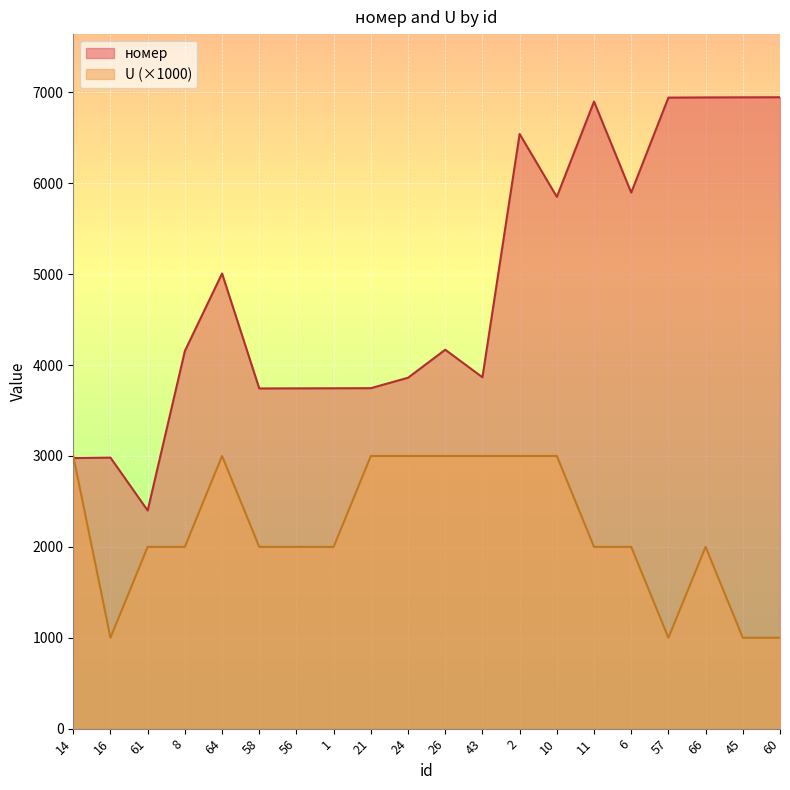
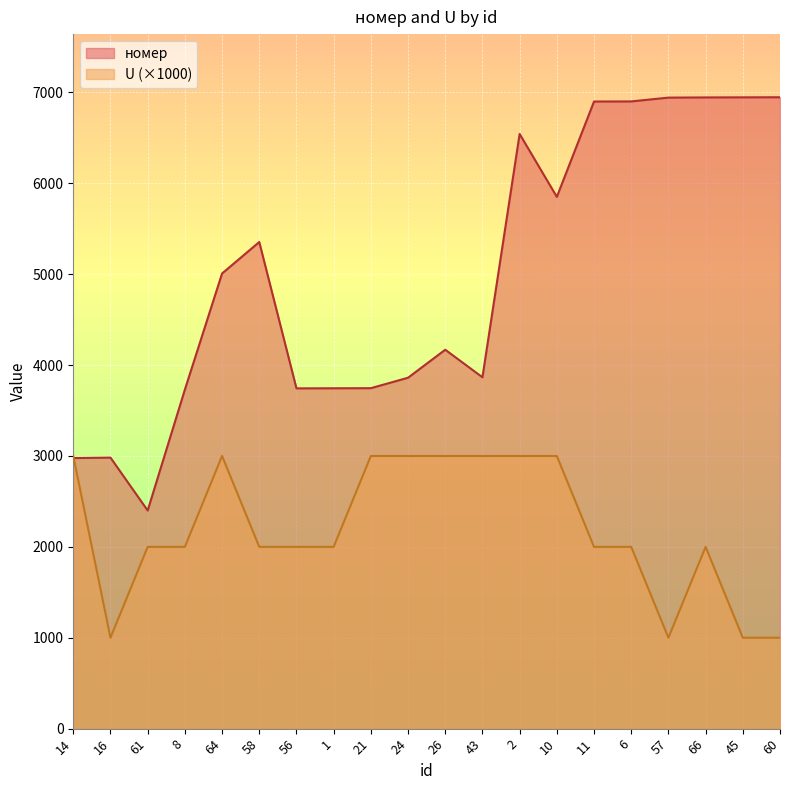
номер, 8: 4200 -> 3700
номер, 58: 3700 -> 5400
номер, 6: 5900 -> 6900
